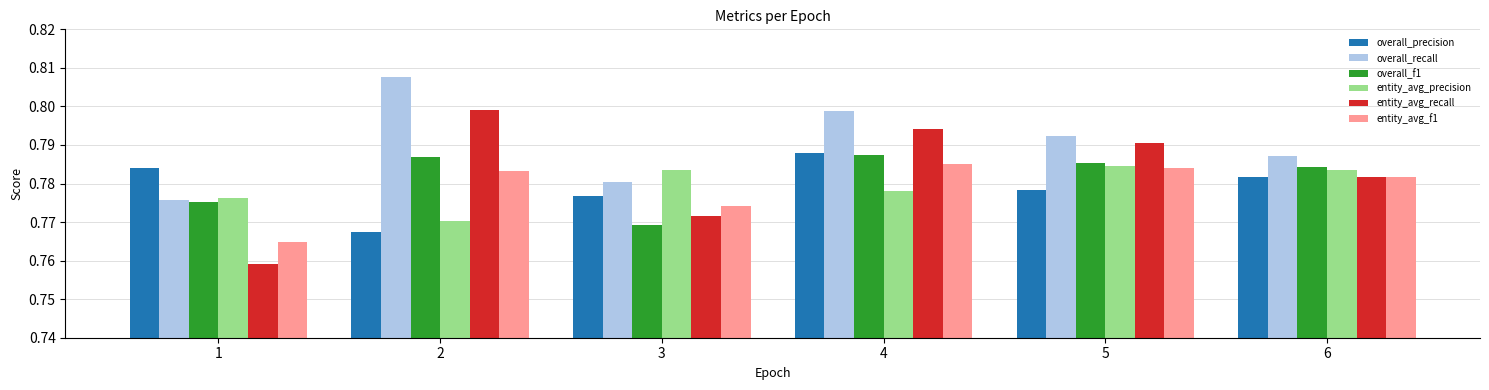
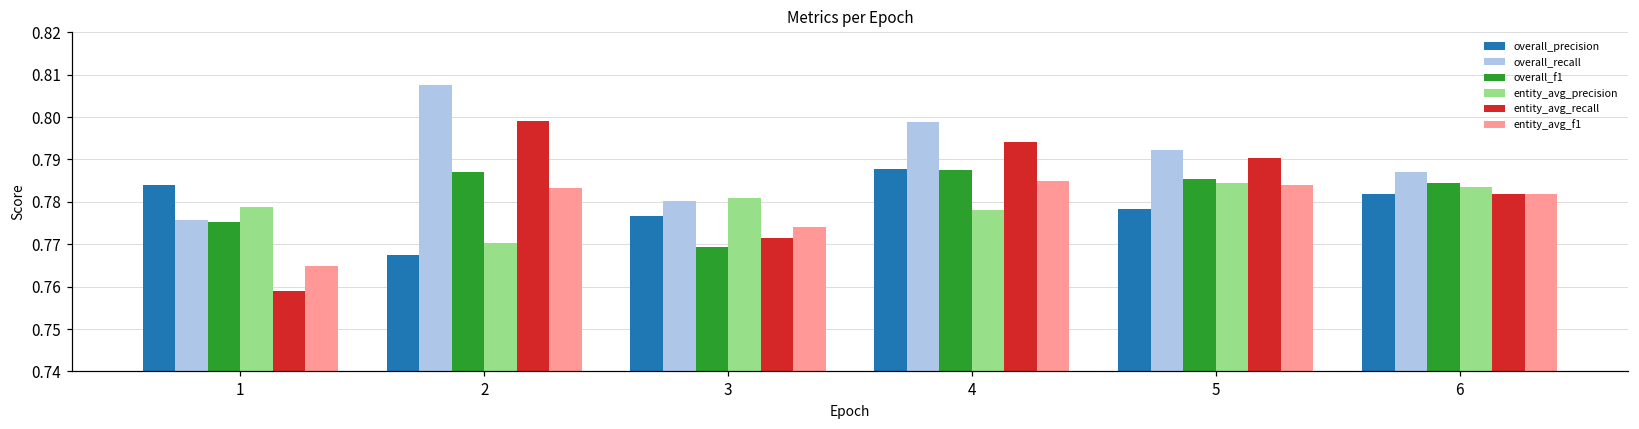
entity_avg_precision, 1: 0.776 -> 0.779
entity_avg_precision, 3: 0.784 -> 0.781
